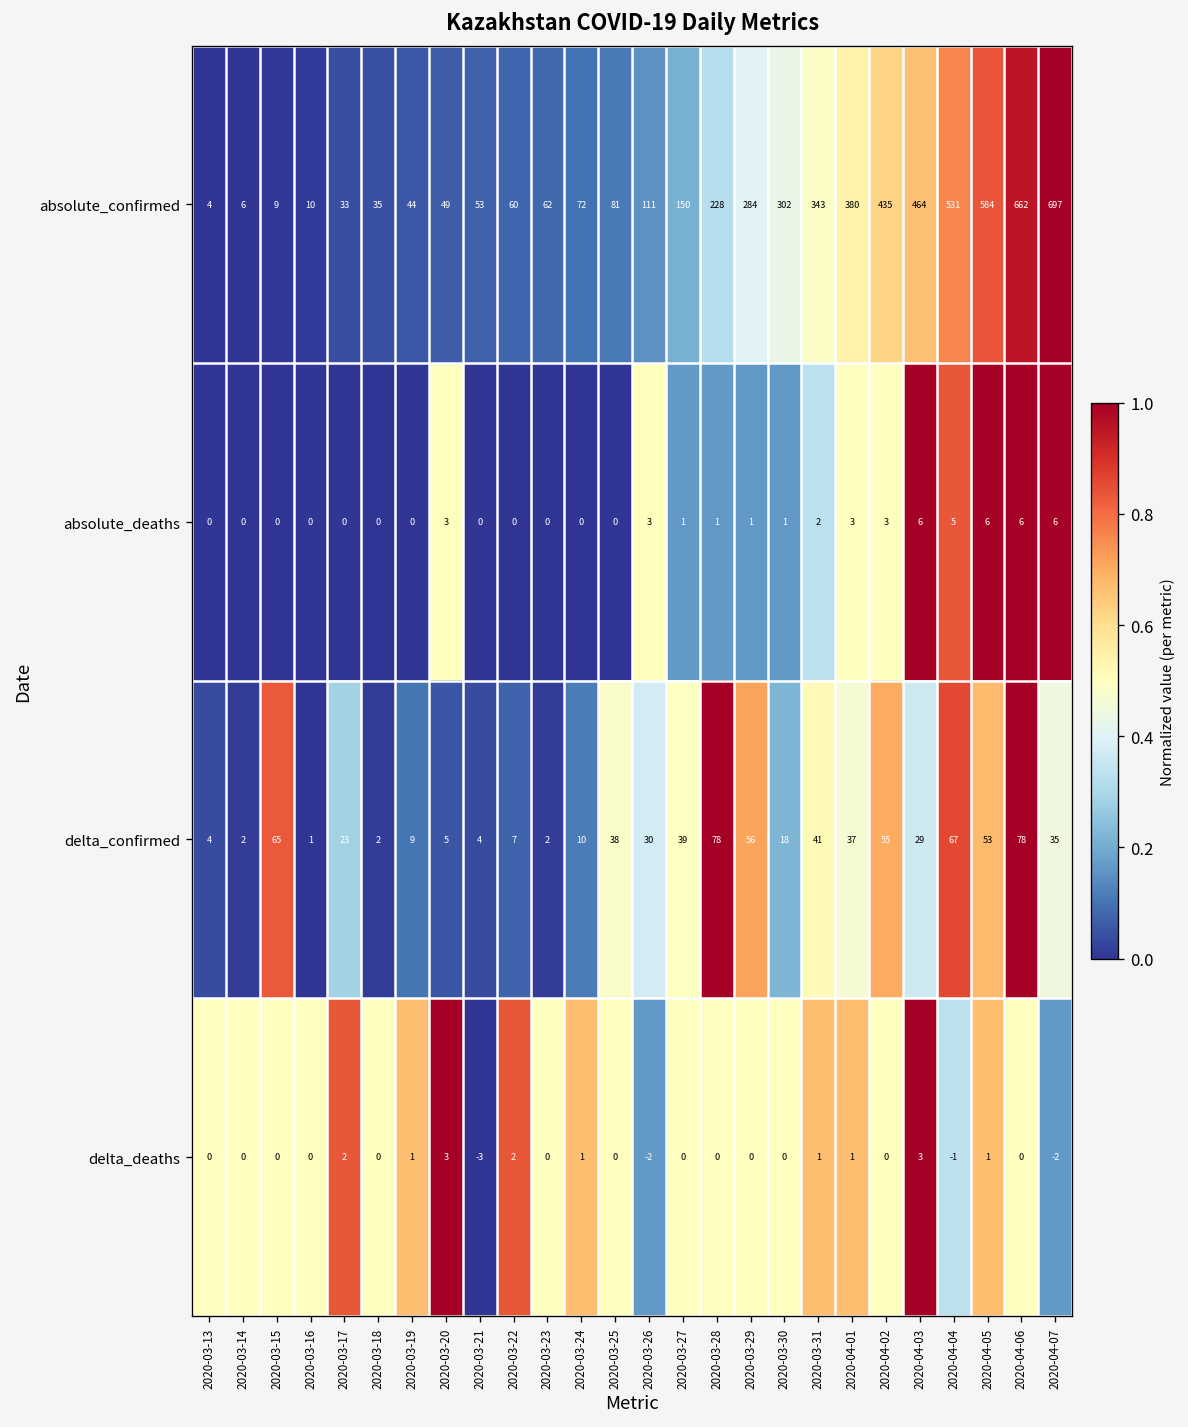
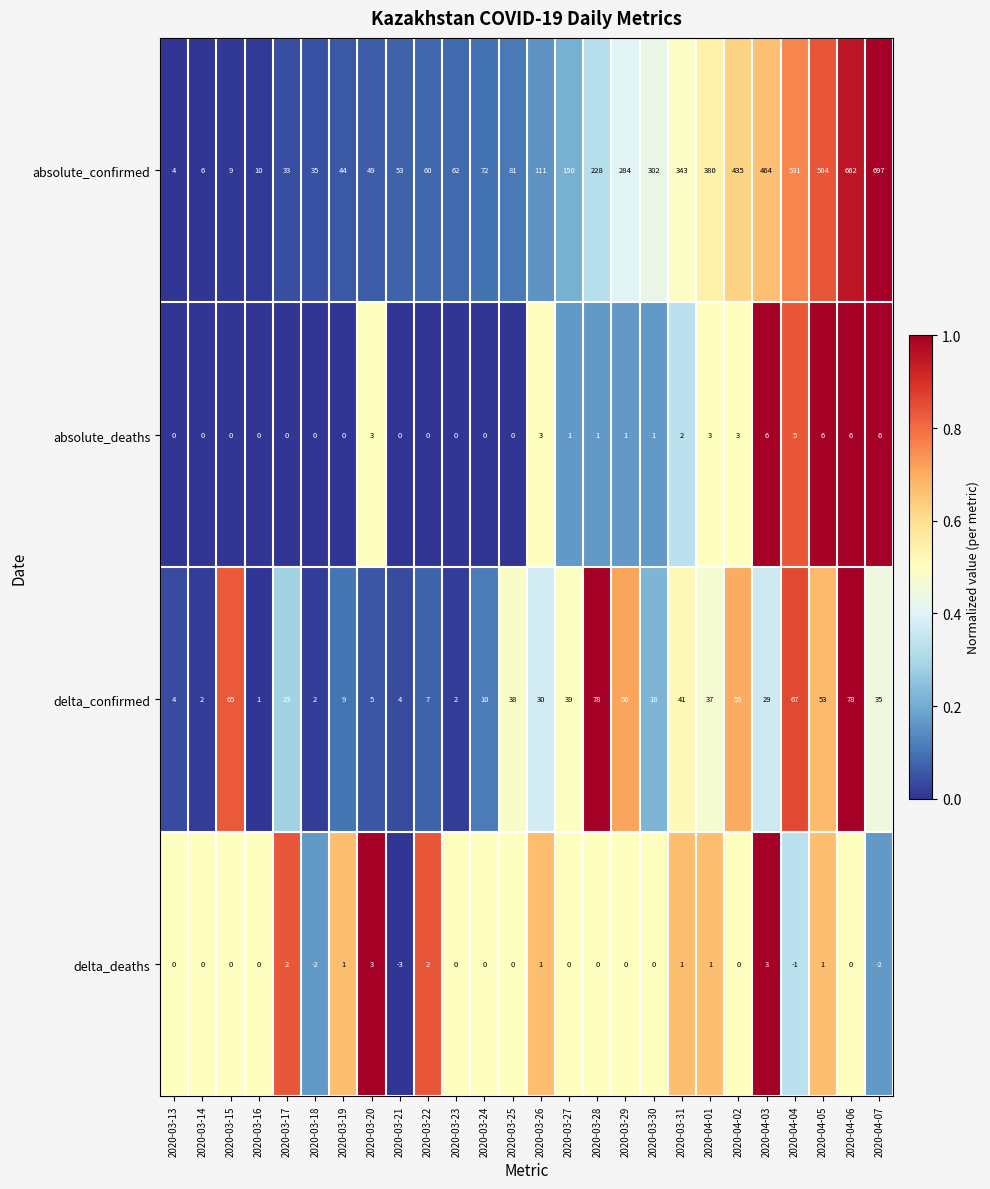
delta_deaths, 2020-03-18: 0 -> -2
delta_deaths, 2020-03-24: 1 -> 0
delta_deaths, 2020-03-26: -2 -> 1
